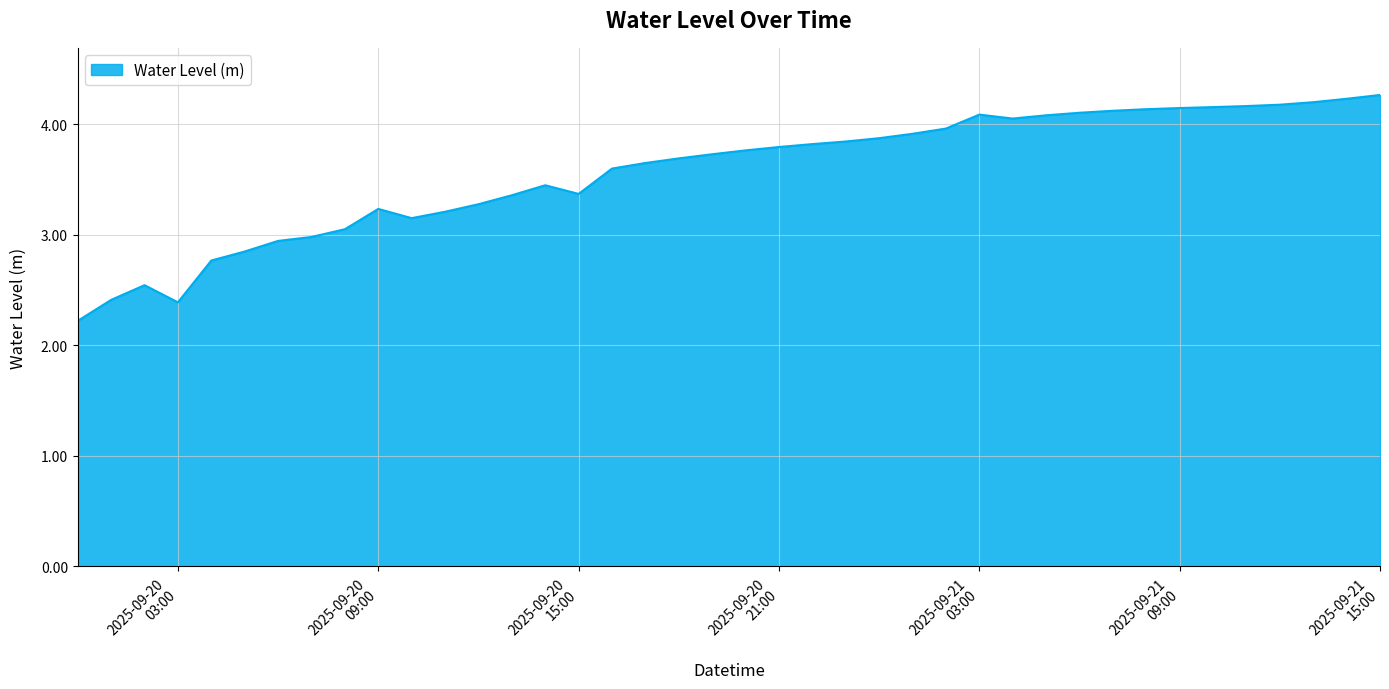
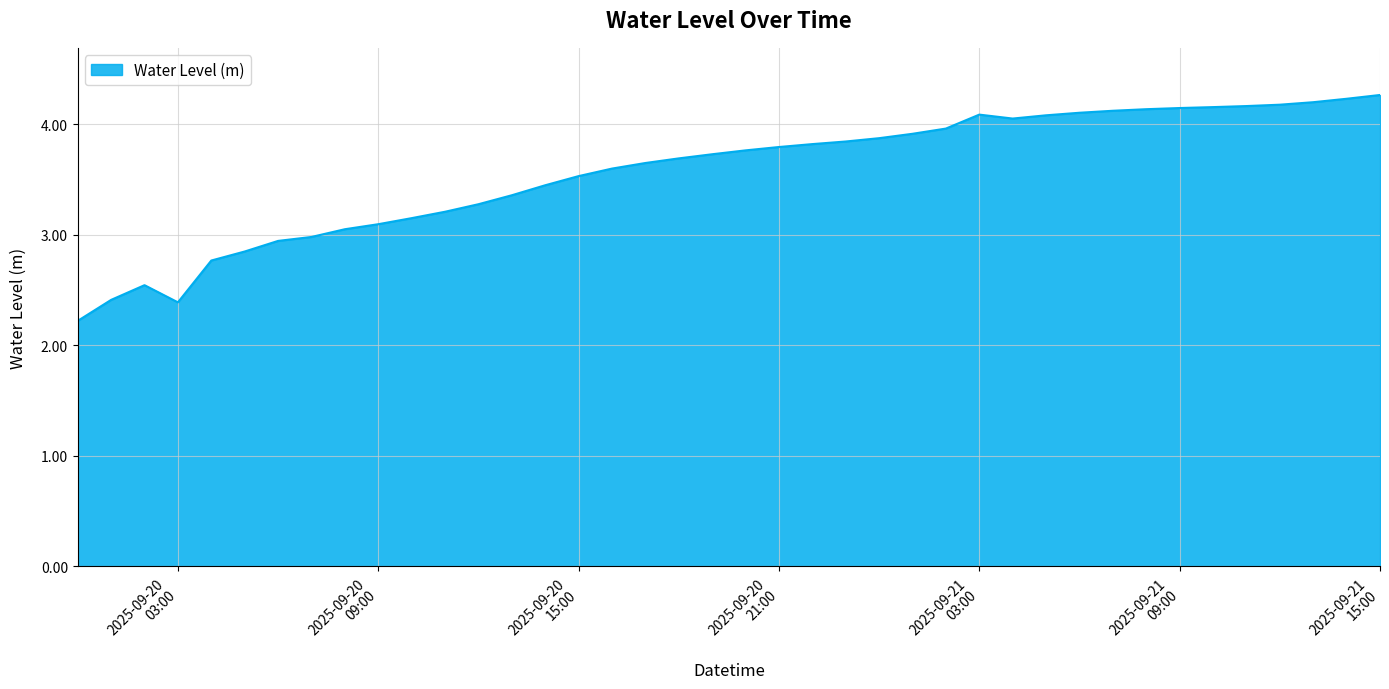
2025-09-20 09:00: 3.23 -> 3.10
2025-09-20 15:00: 3.37 -> 3.53
